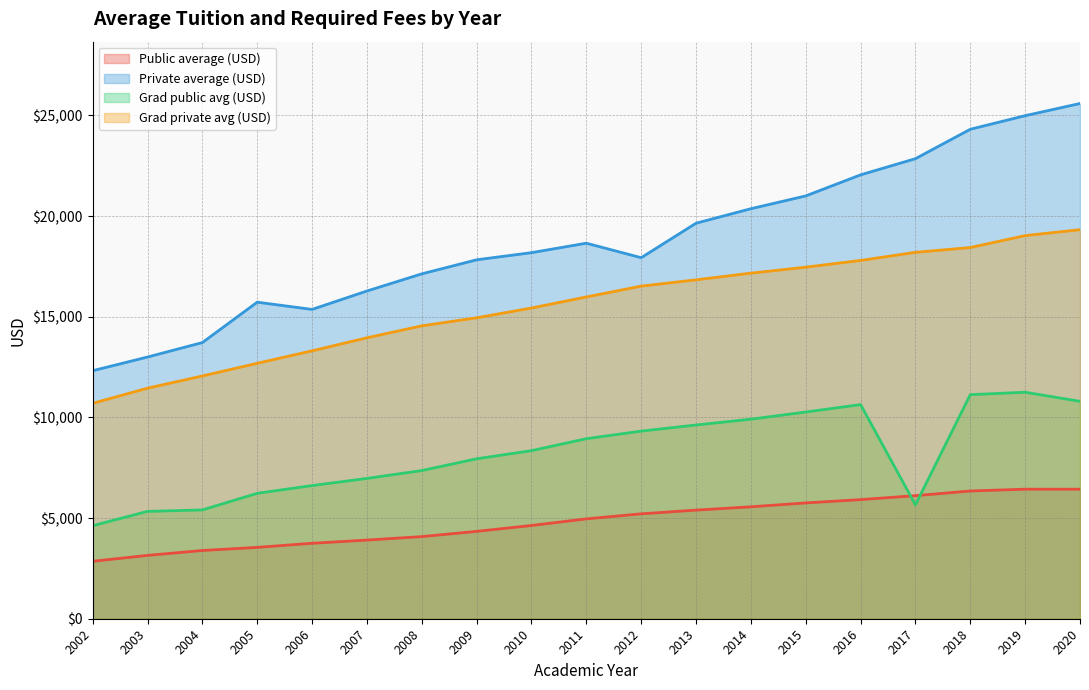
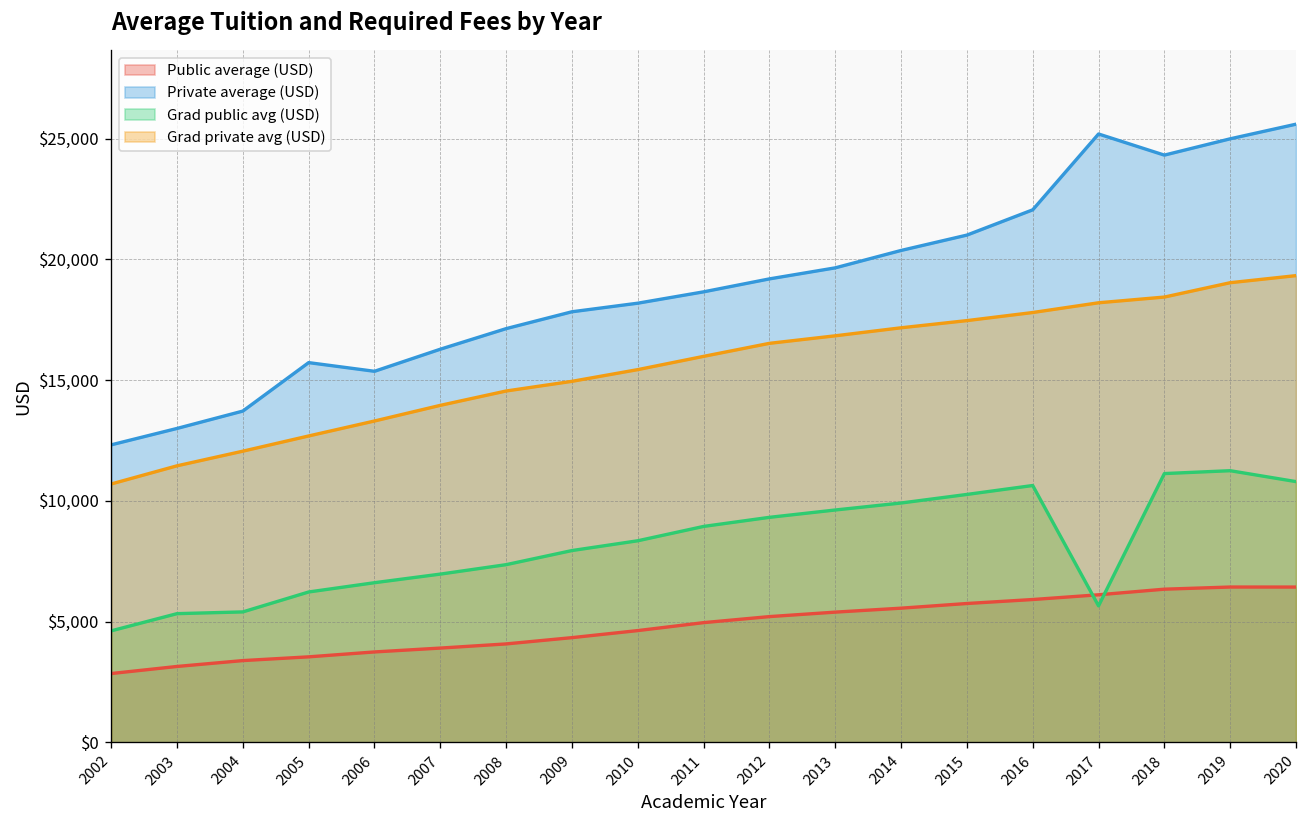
Private average (USD), 2012: $17,900 -> $19,200
Private average (USD), 2017: $22,900 -> $25,200
